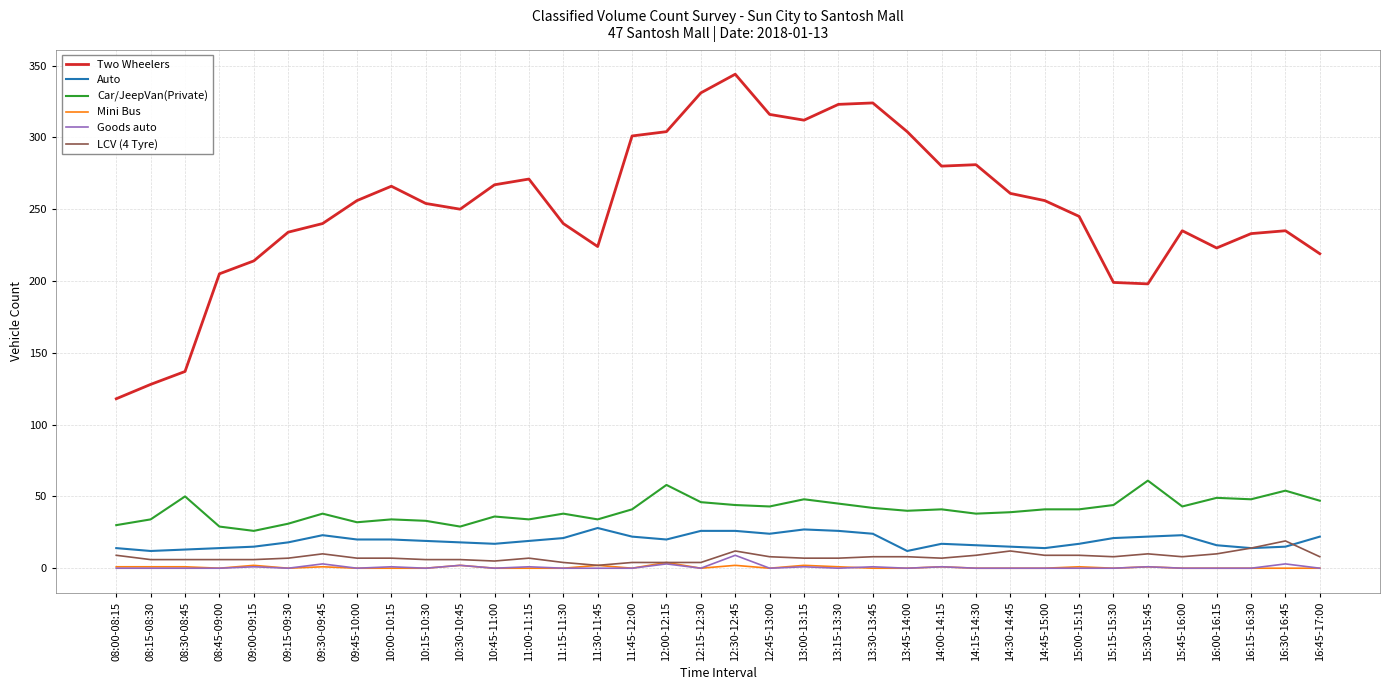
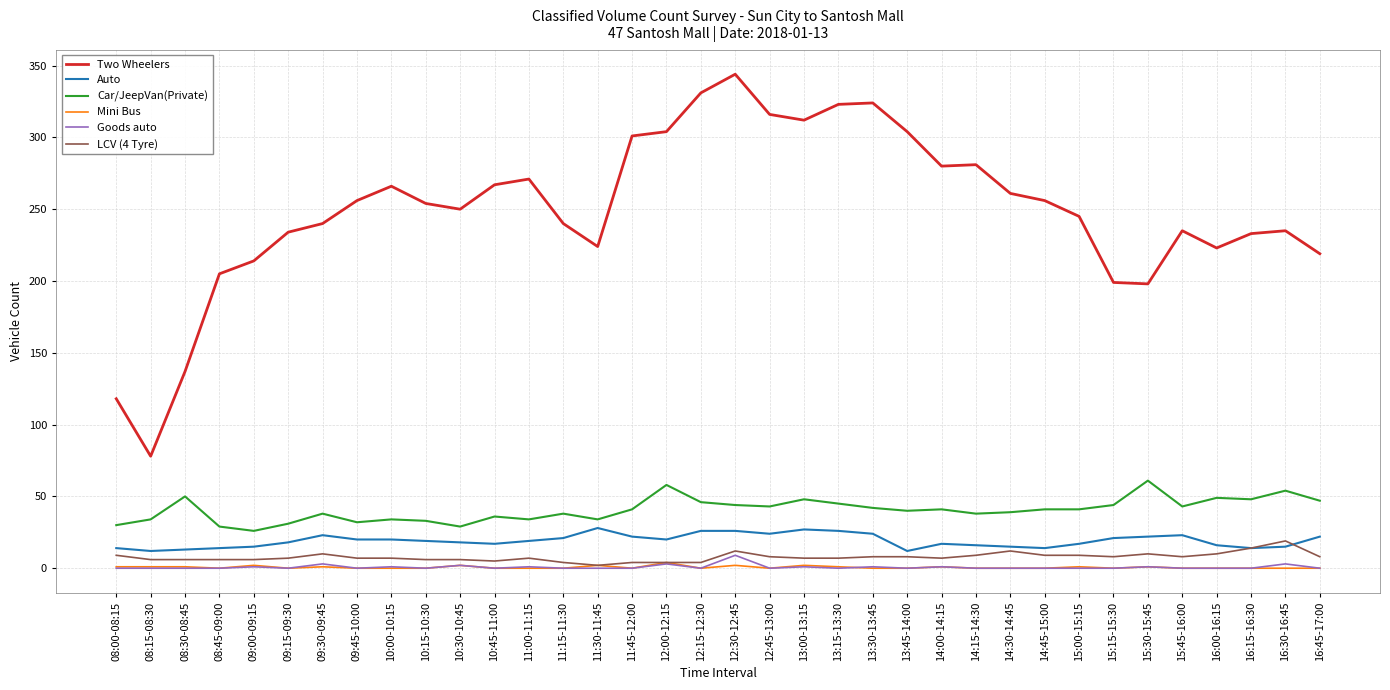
Two Wheelers, 08:15-08:30: 128 -> 78
